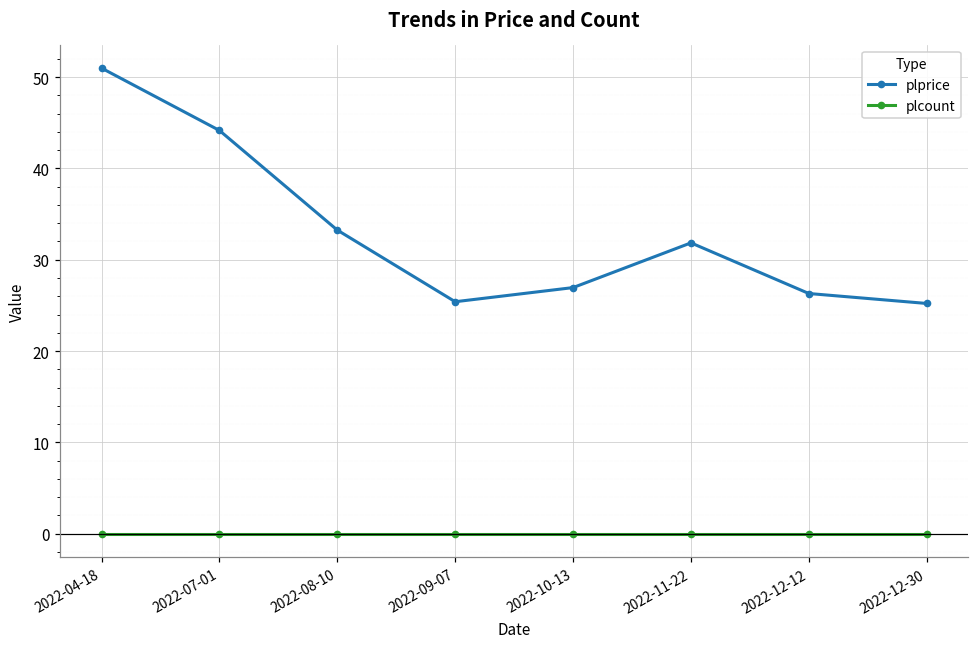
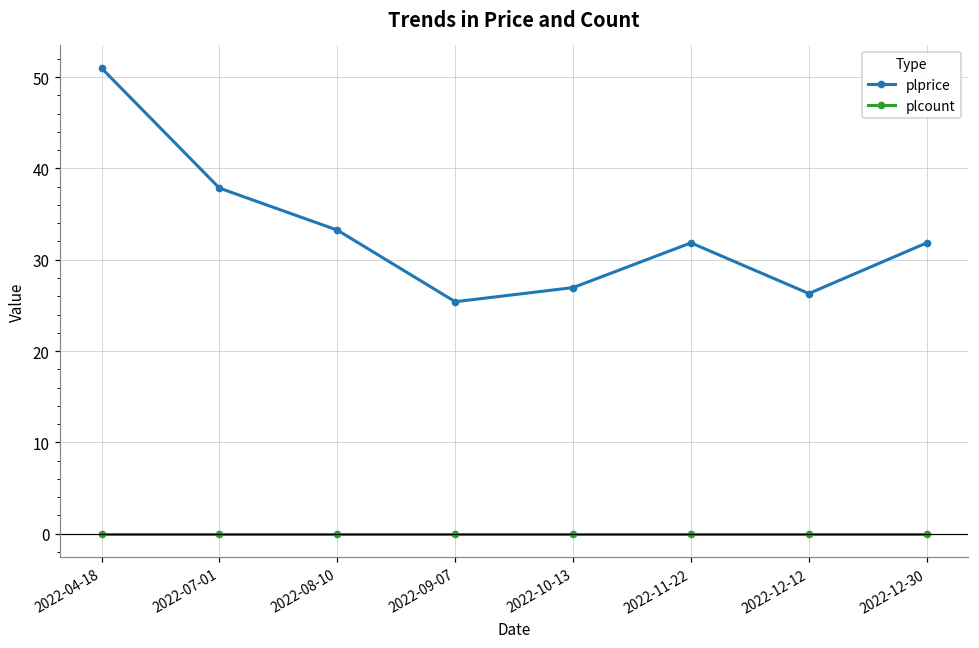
plprice, 2022-07-01: 44 -> 38
plprice, 2022-12-30: 25 -> 32
